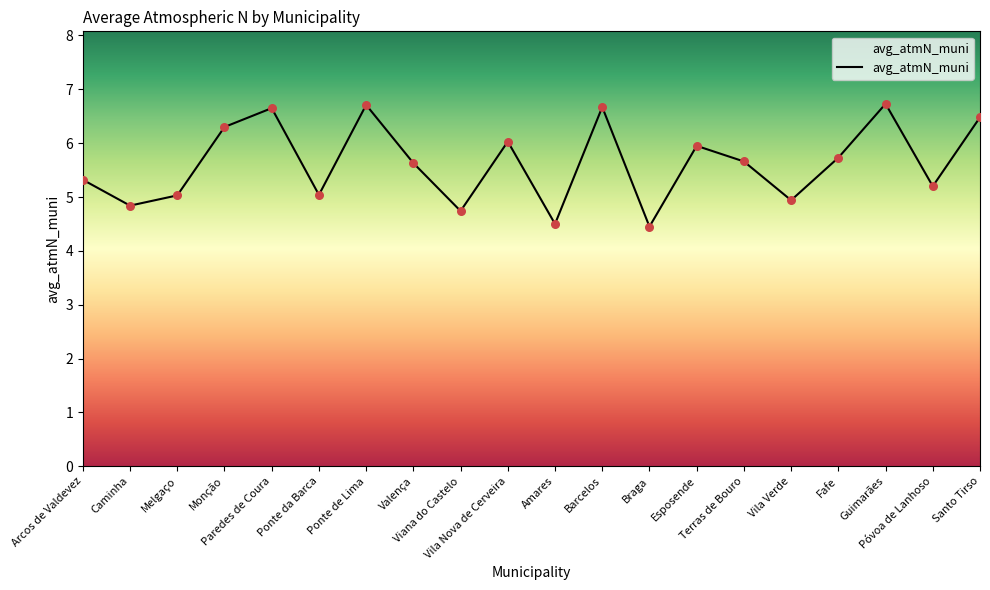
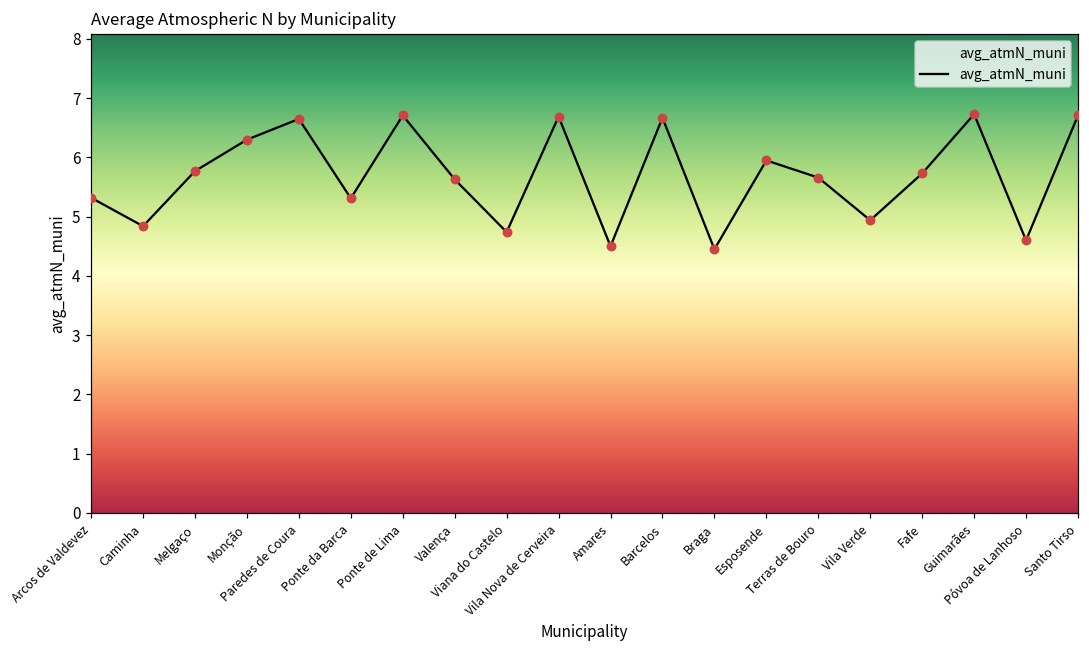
Melgaço: 5.0 -> 5.8
Ponte da Barca: 5.0 -> 5.3
Vila Nova de Cerveira: 6.0 -> 6.7
Póvoa de Lanhoso: 5.2 -> 4.6
Santo Tirso: 6.5 -> 6.7
